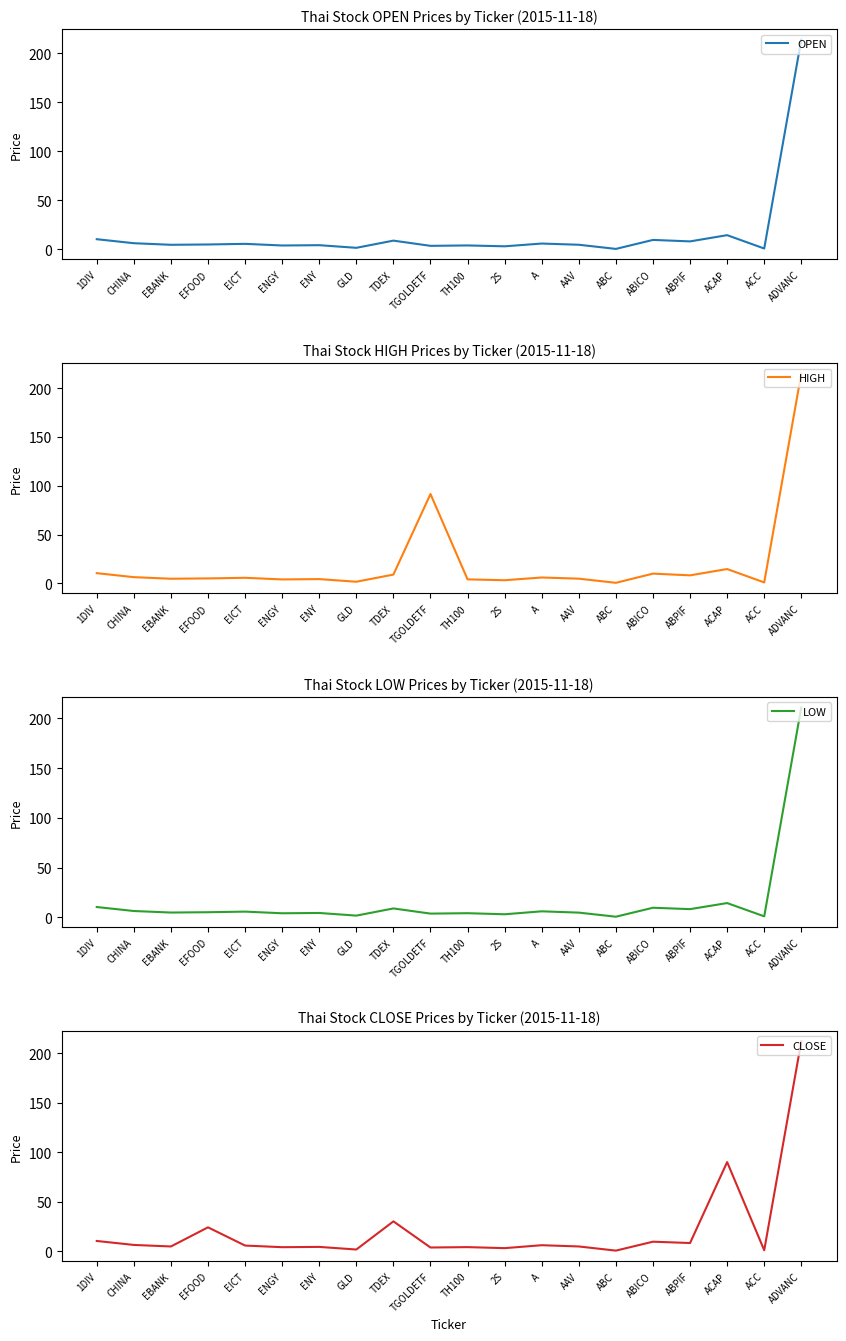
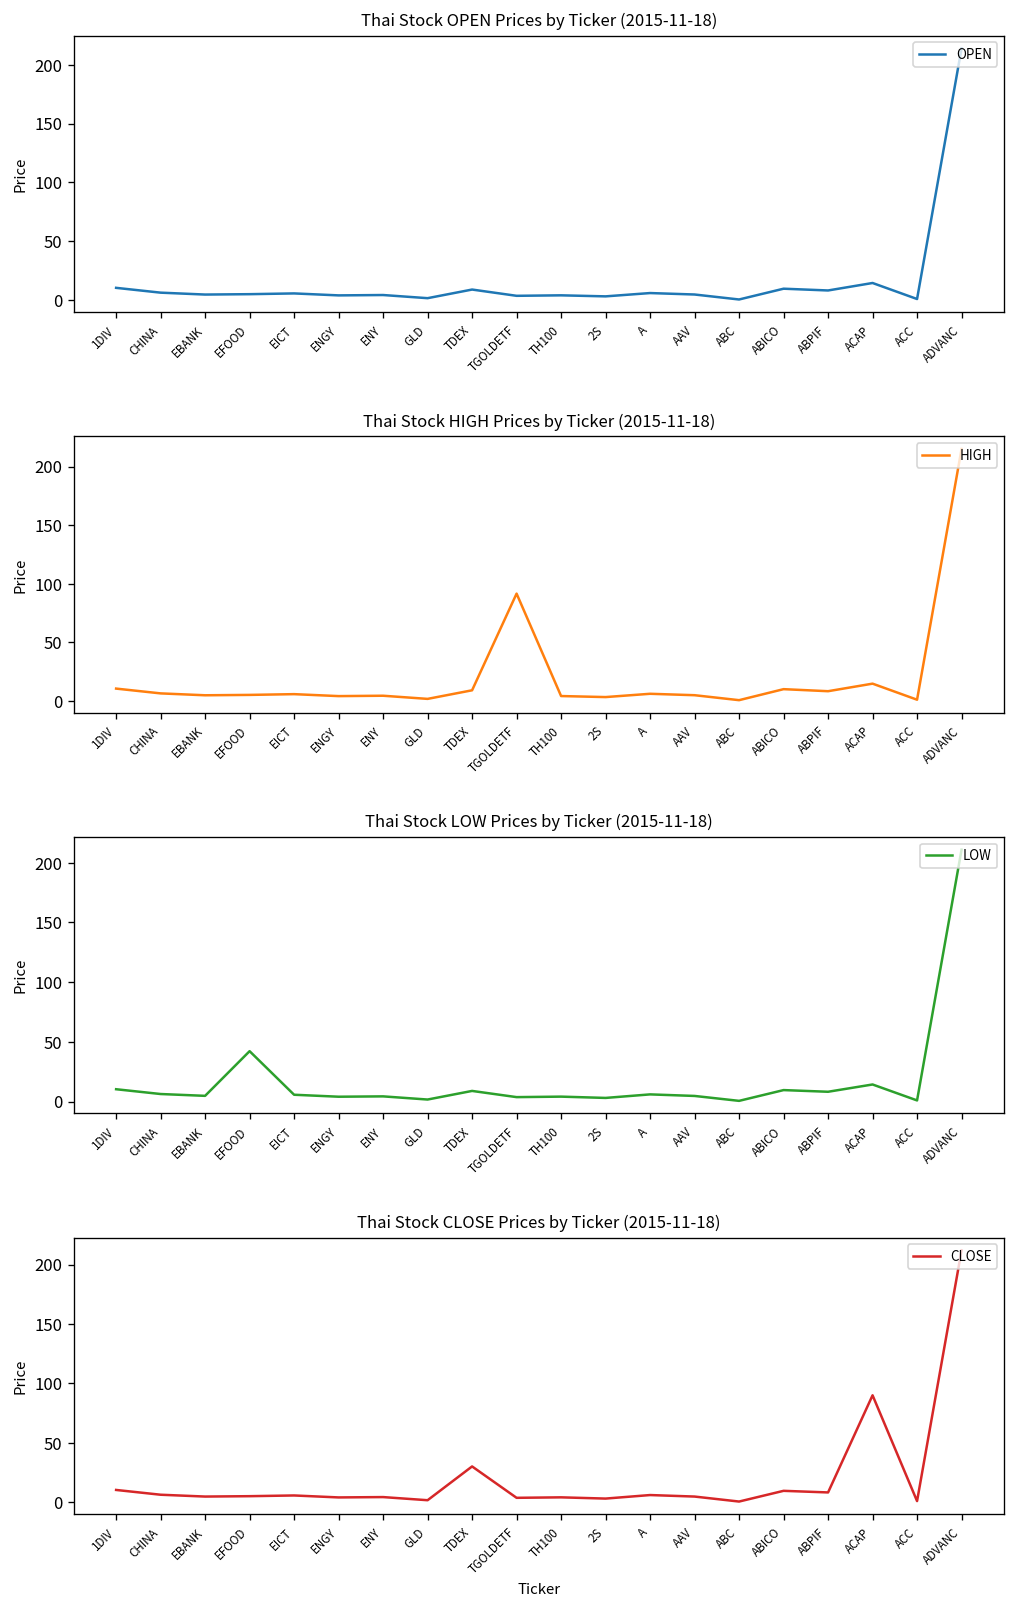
Thai Stock LOW Prices by Ticker (2015-11-18), EFOOD: 10 -> 40
Thai Stock CLOSE Prices by Ticker (2015-11-18), EFOOD: 20 -> 10
